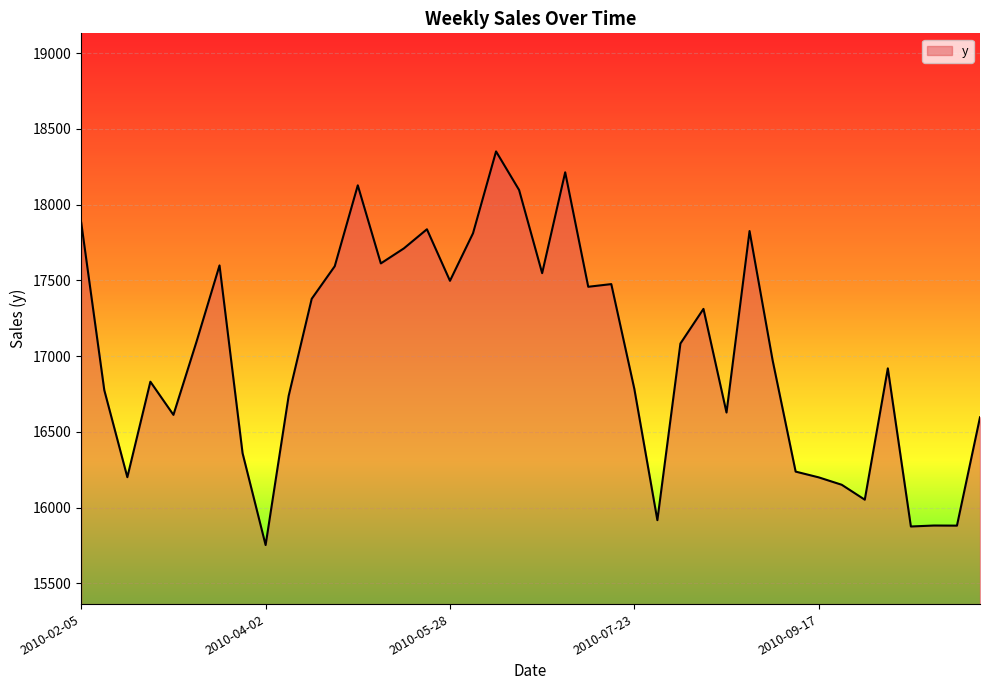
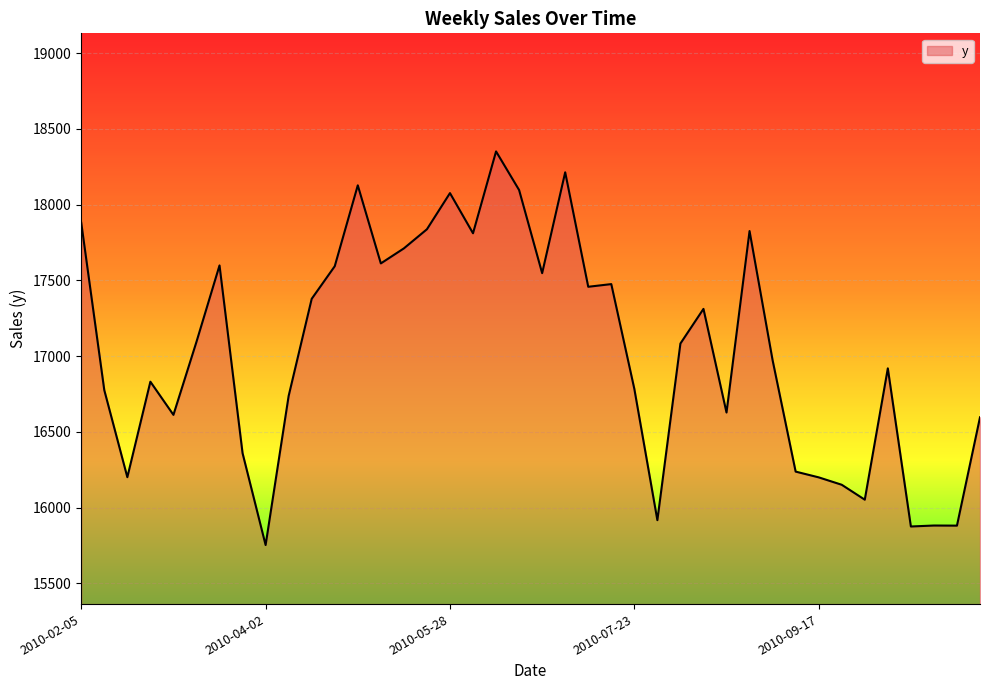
2010-05-28: 17500 -> 18080
